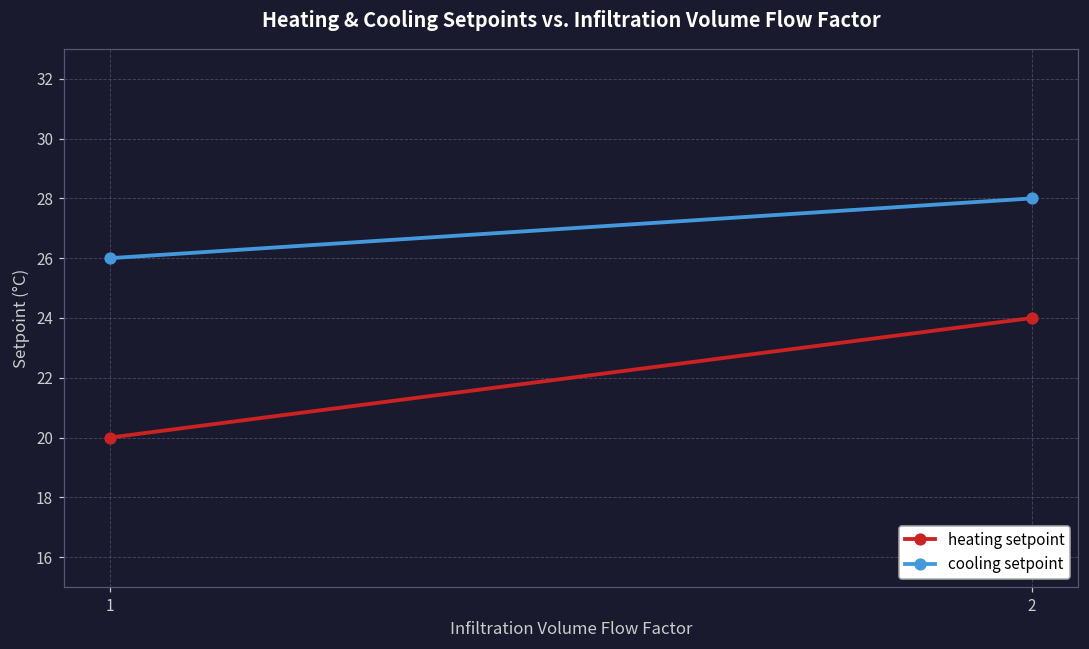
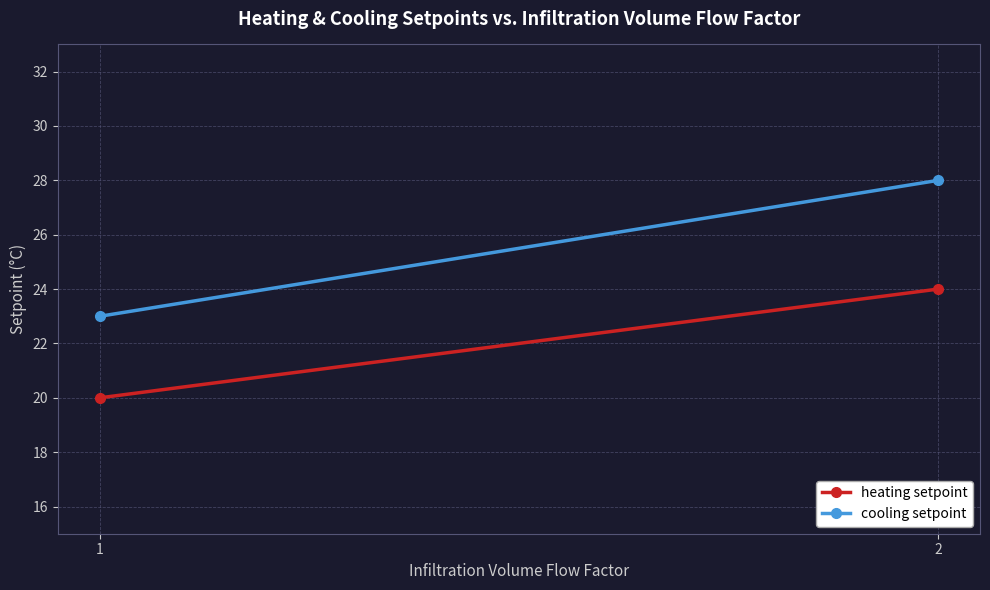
cooling setpoint, 1: 26 -> 23
